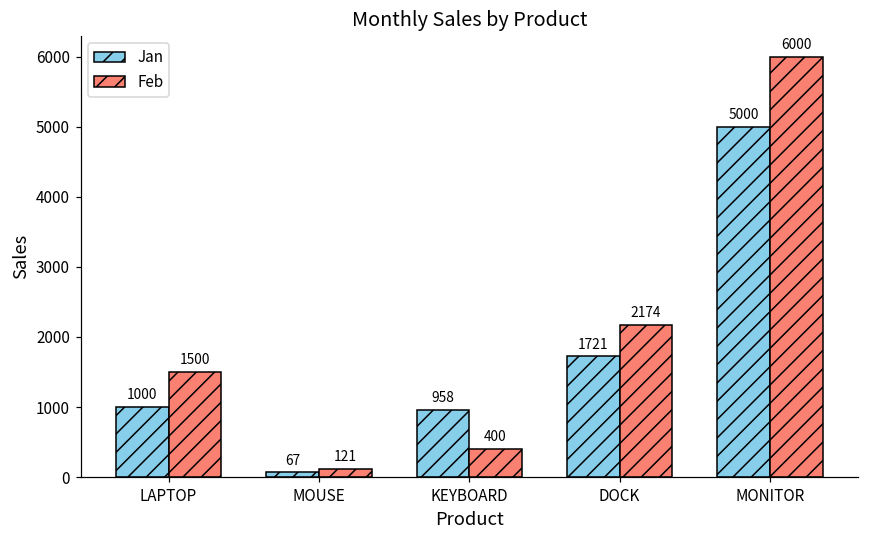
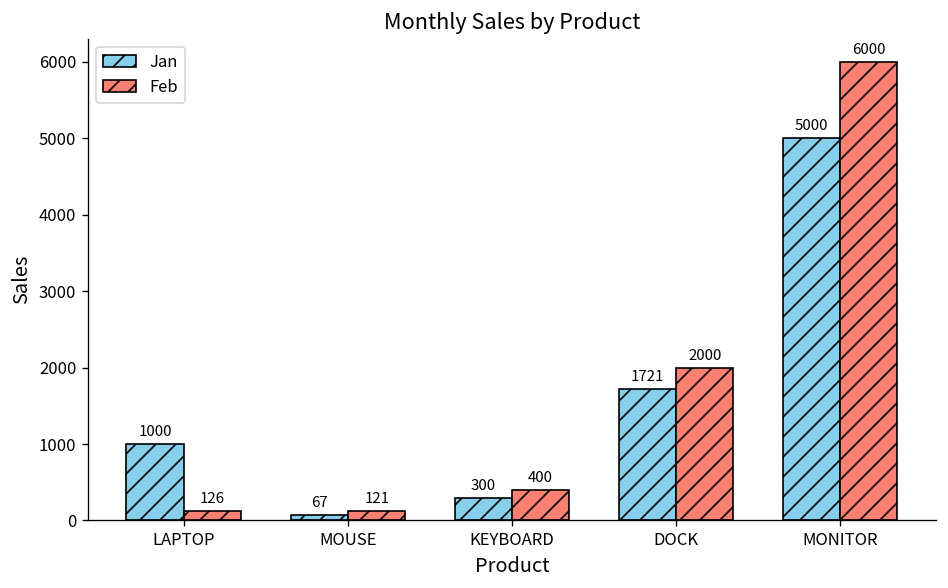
Feb, LAPTOP: 1500 -> 126
Jan, KEYBOARD: 958 -> 300
Feb, DOCK: 2174 -> 2000
